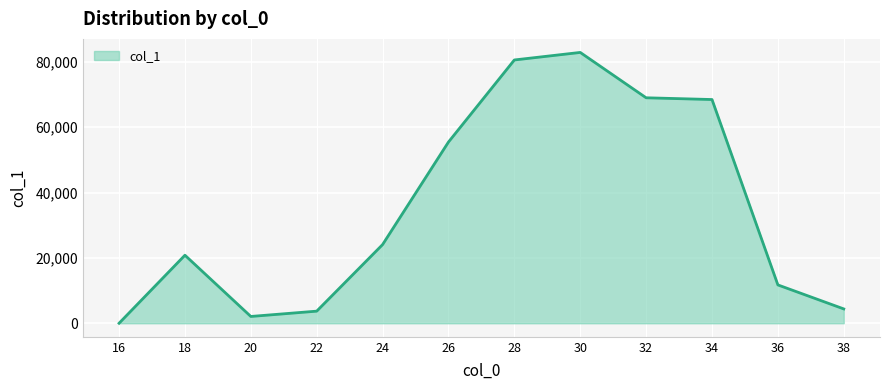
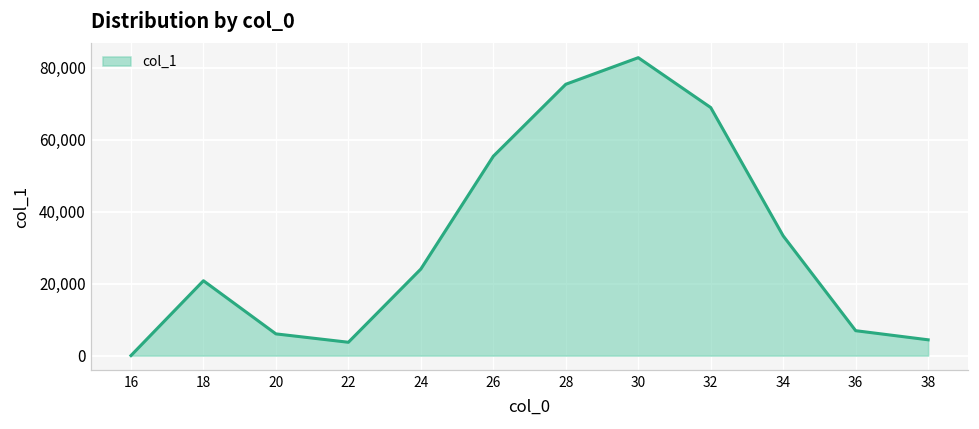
20: 2,000 -> 6,000
28: 81,000 -> 75,000
34: 68,000 -> 33,000
36: 12,000 -> 7,000
